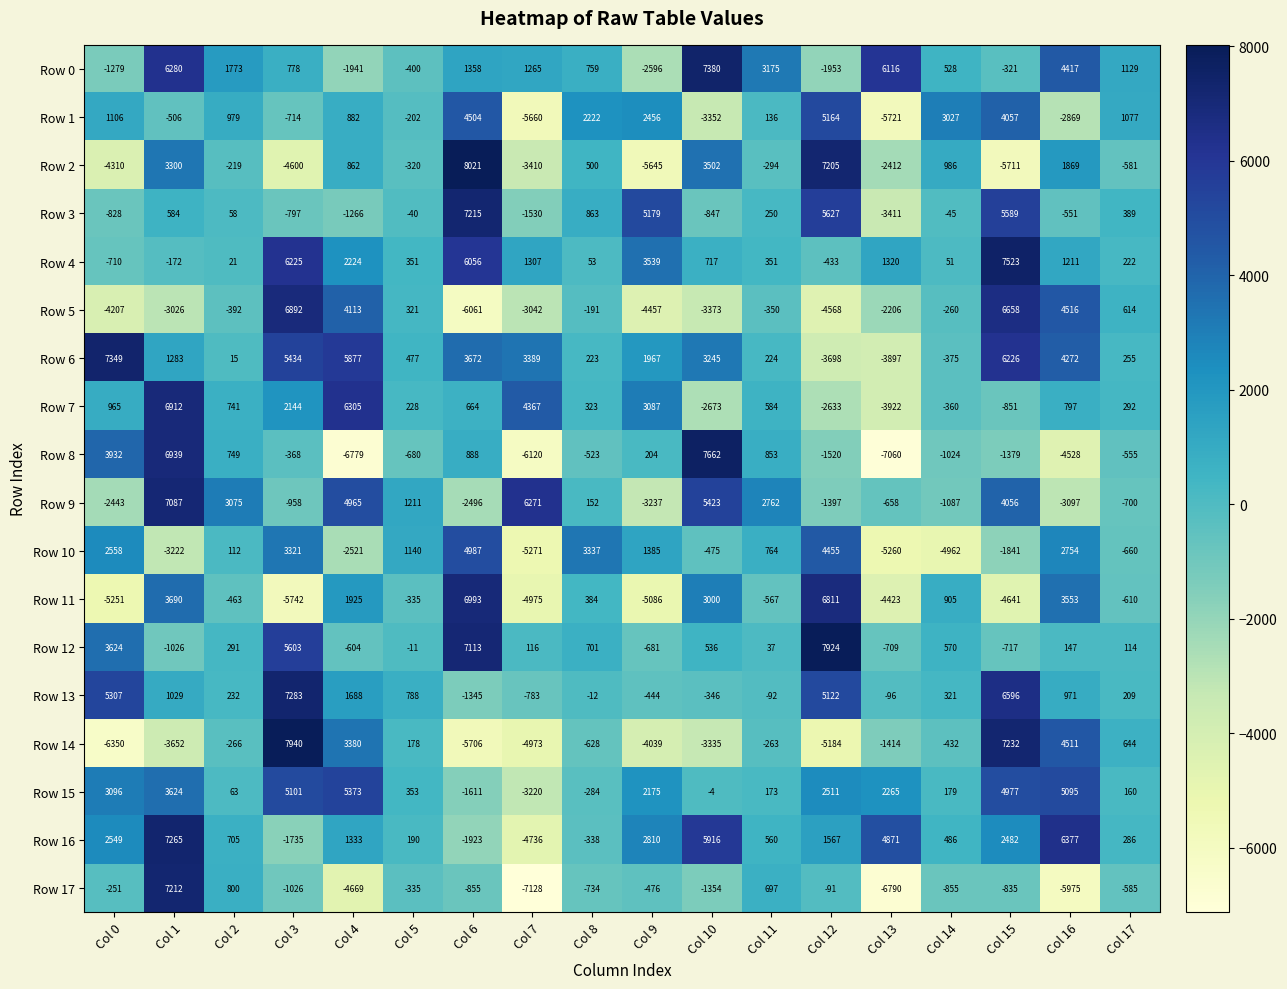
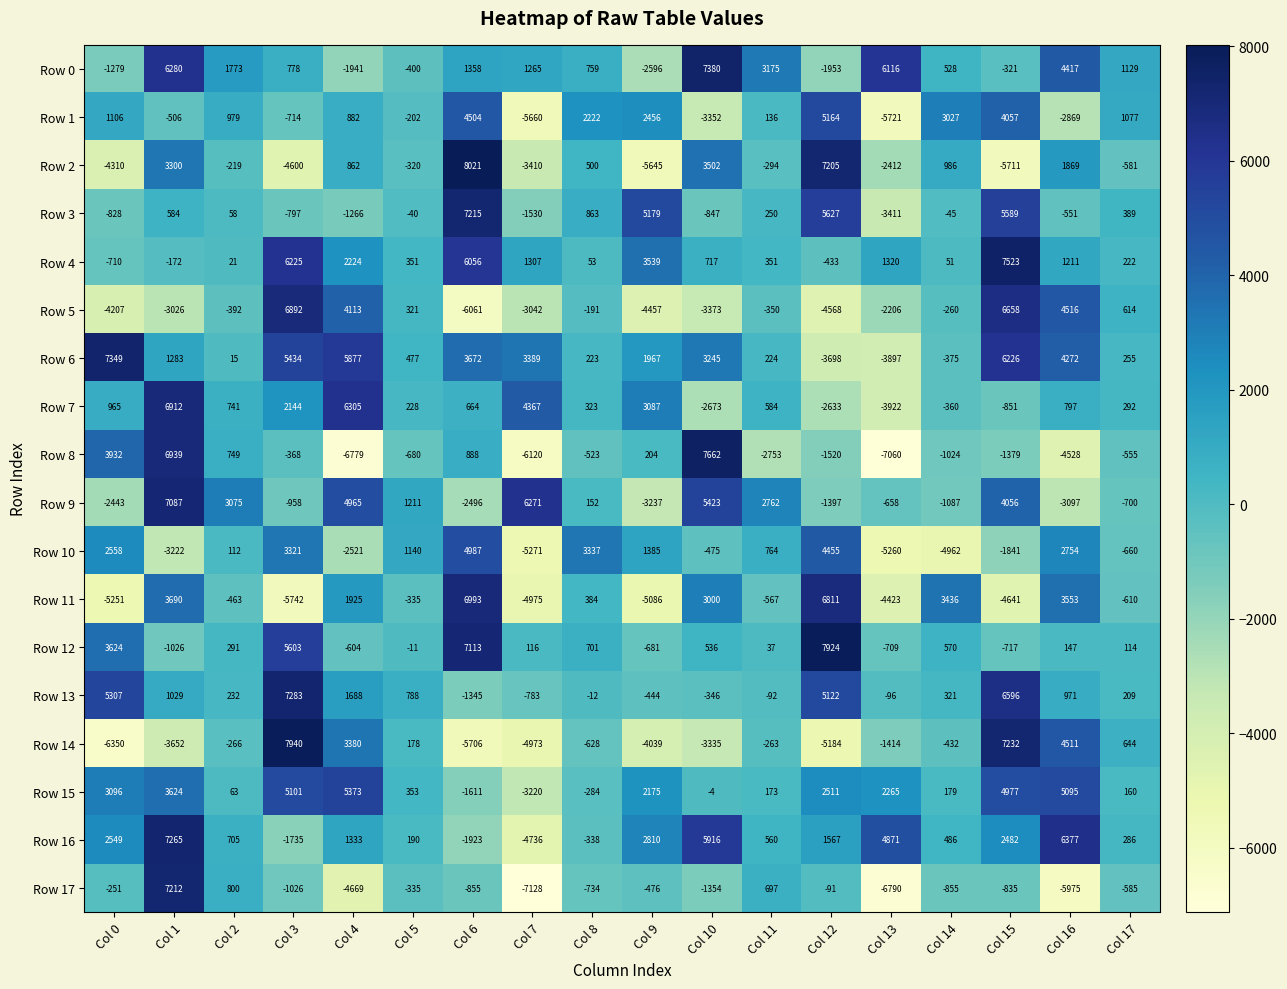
Row 8, Col 11: 853 -> -2753
Row 11, Col 14: 905 -> 3436
